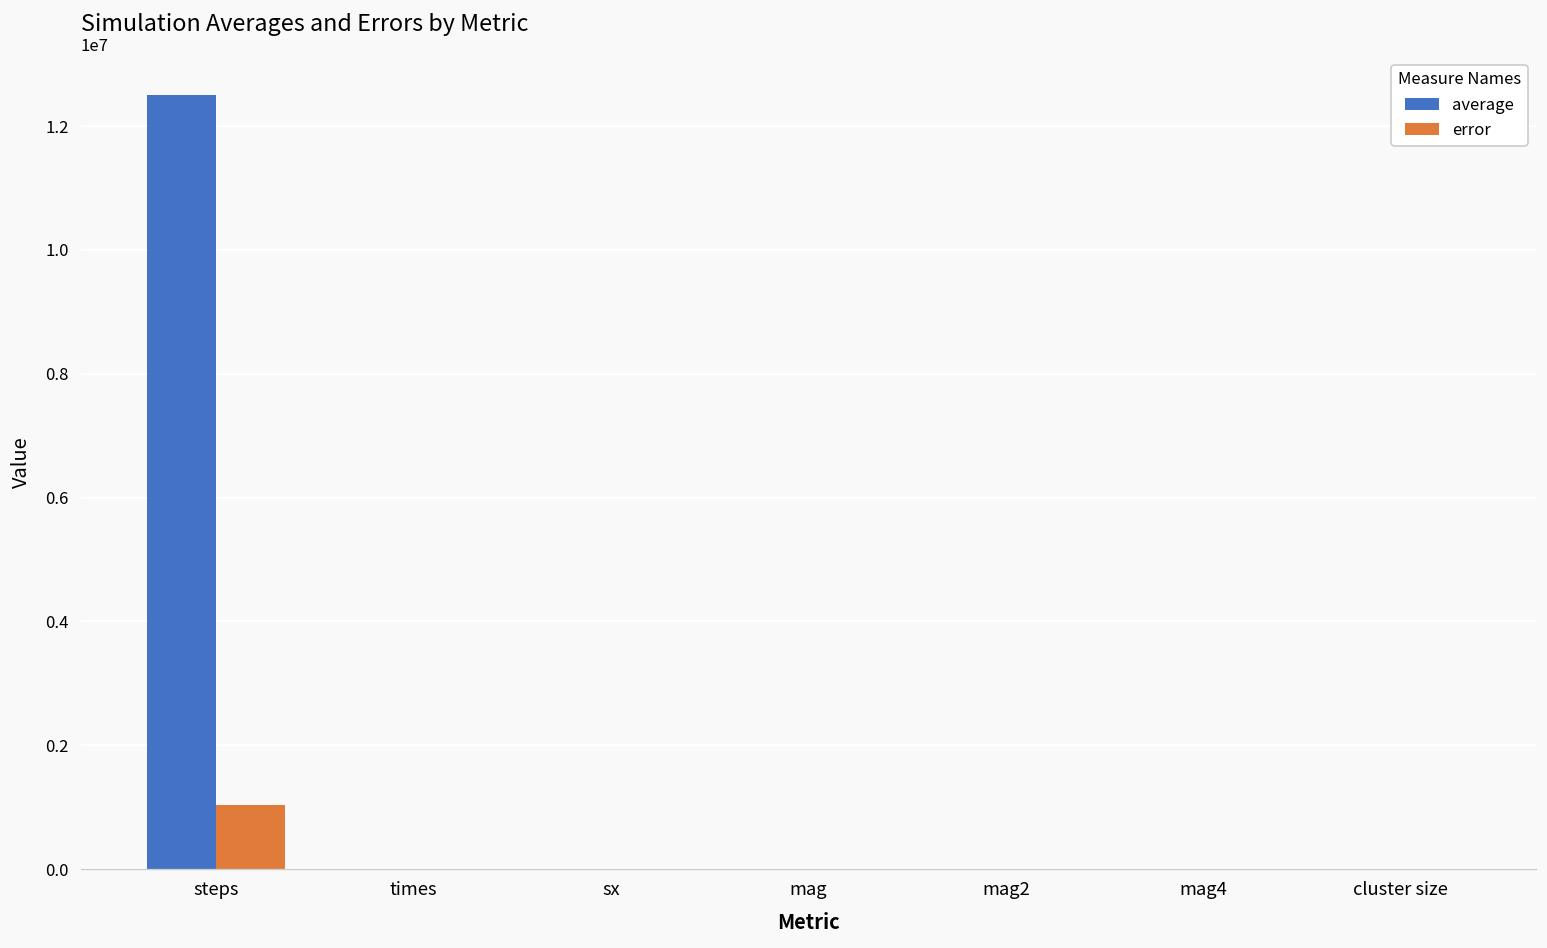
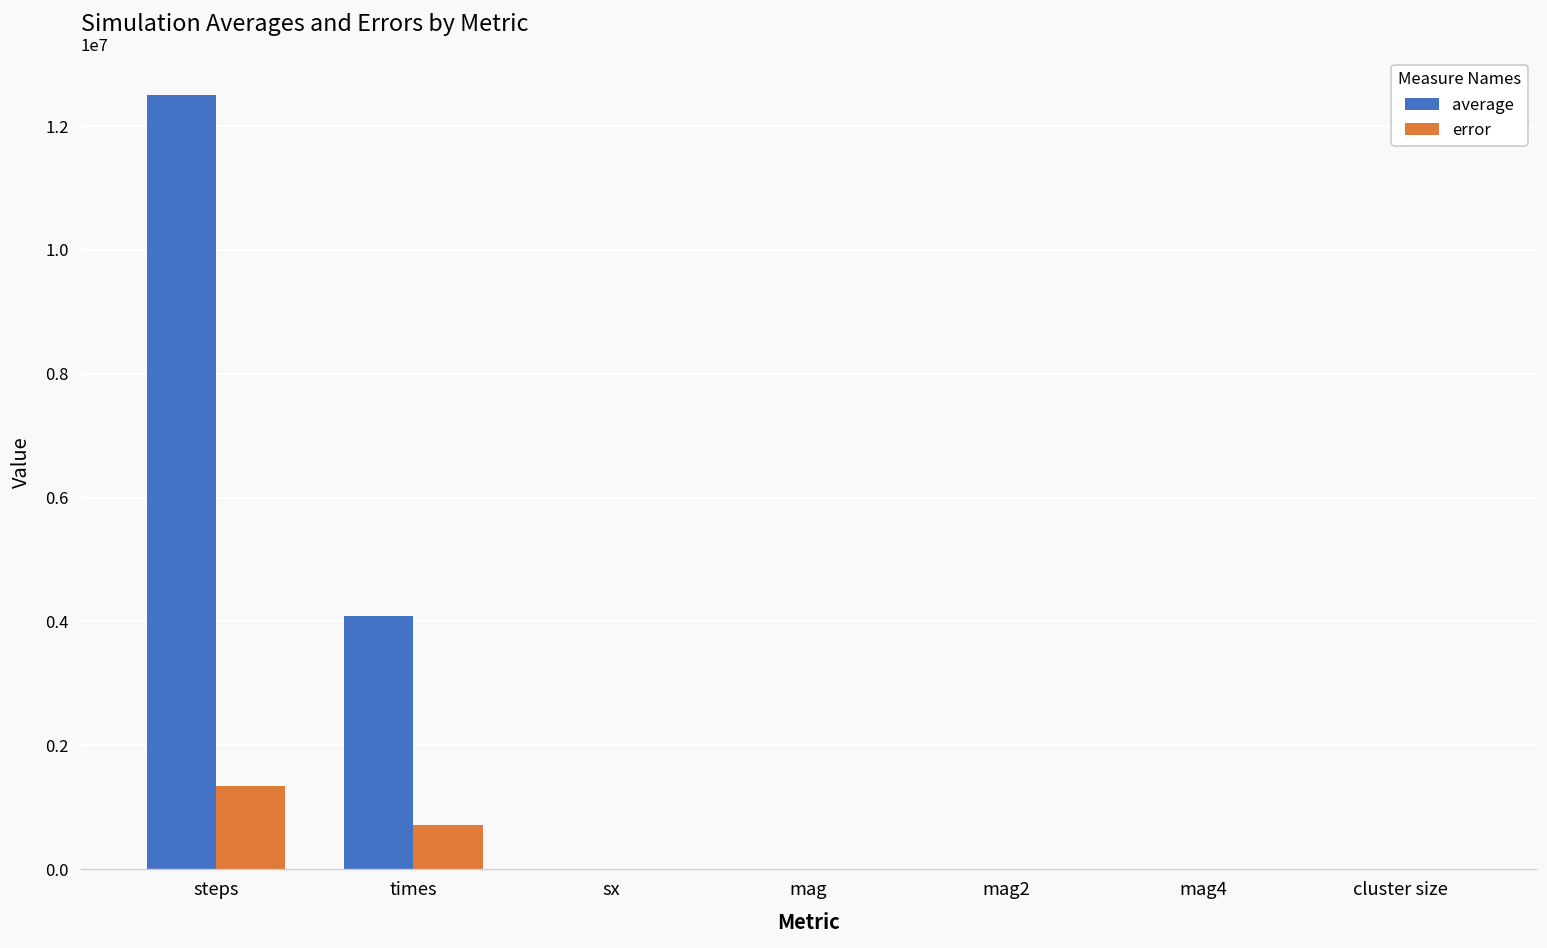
error, steps: 1000000 -> 1300000
average, times: 0 -> 4100000
error, times: 0 -> 700000
